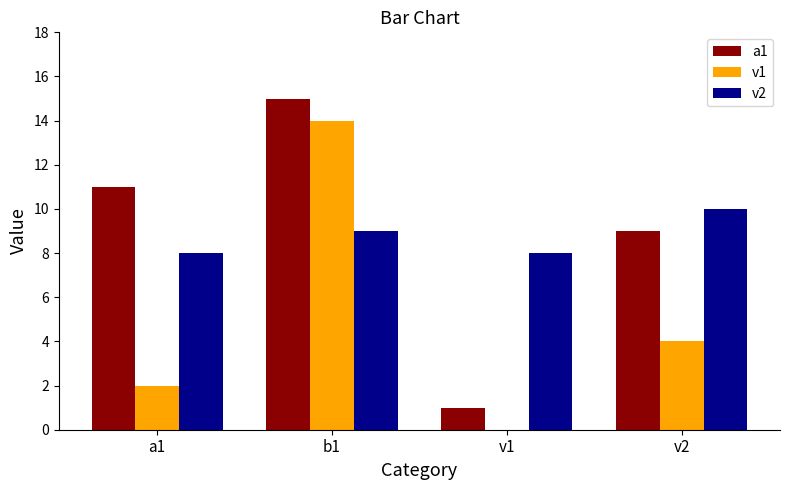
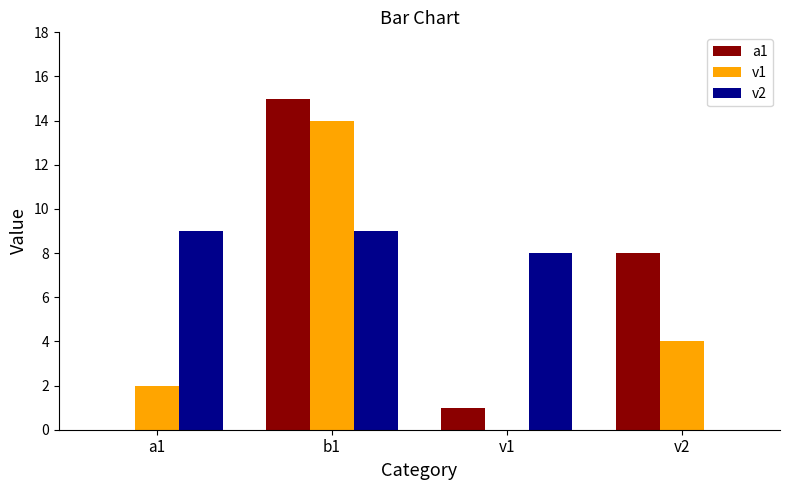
a1, a1: 11 -> 0
v2, a1: 8 -> 9
a1, v2: 9 -> 8
v2, v2: 10 -> 0
